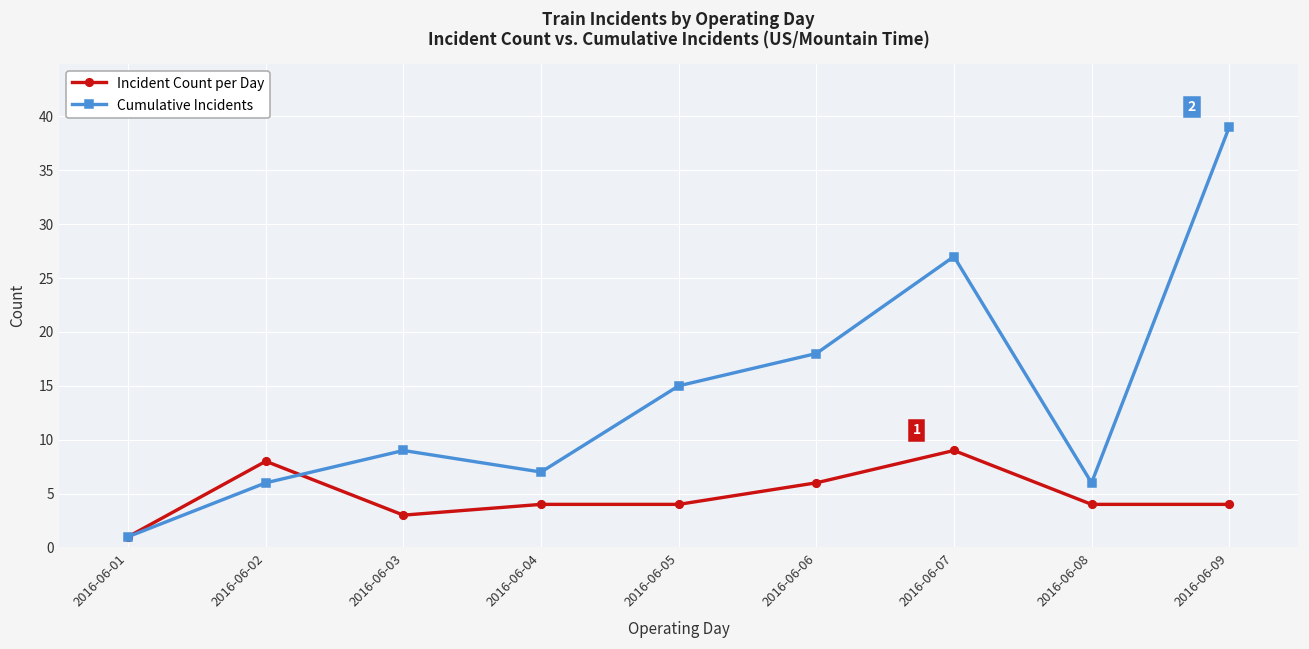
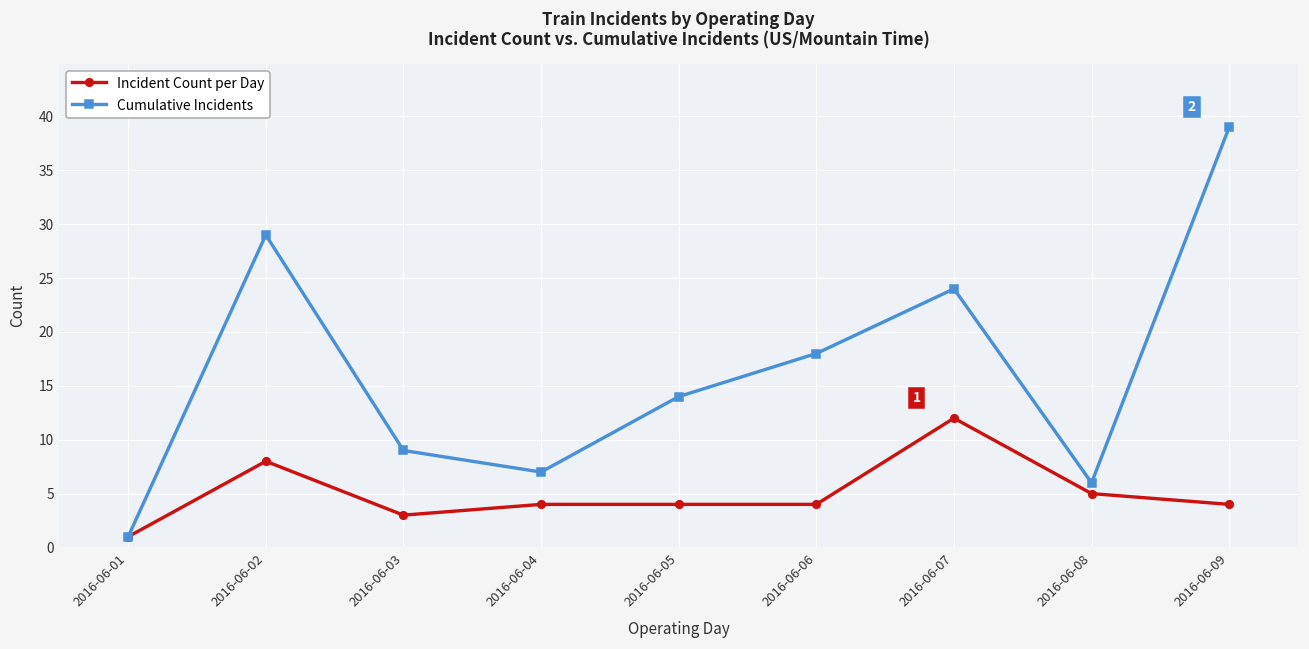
Cumulative Incidents, 2016-06-02: 6 -> 29
Cumulative Incidents, 2016-06-05: 15 -> 14
Incident Count per Day, 2016-06-06: 6 -> 4
Incident Count per Day, 2016-06-07: 9 -> 12
Cumulative Incidents, 2016-06-07: 27 -> 24
Incident Count per Day, 2016-06-08: 4 -> 5
